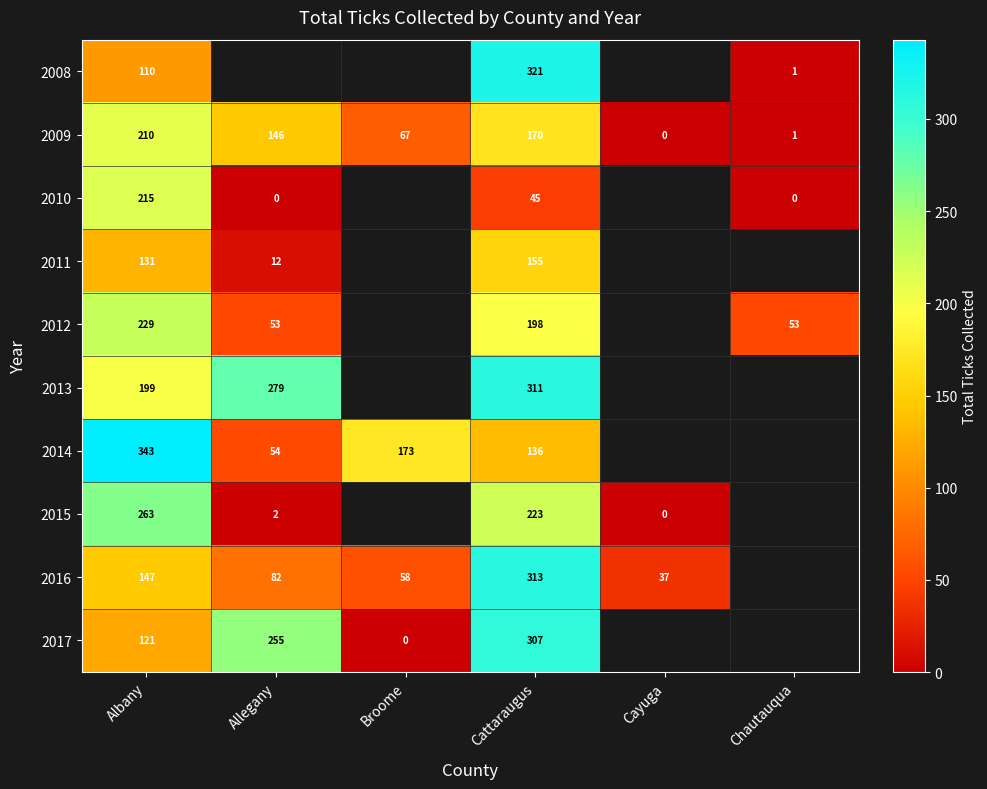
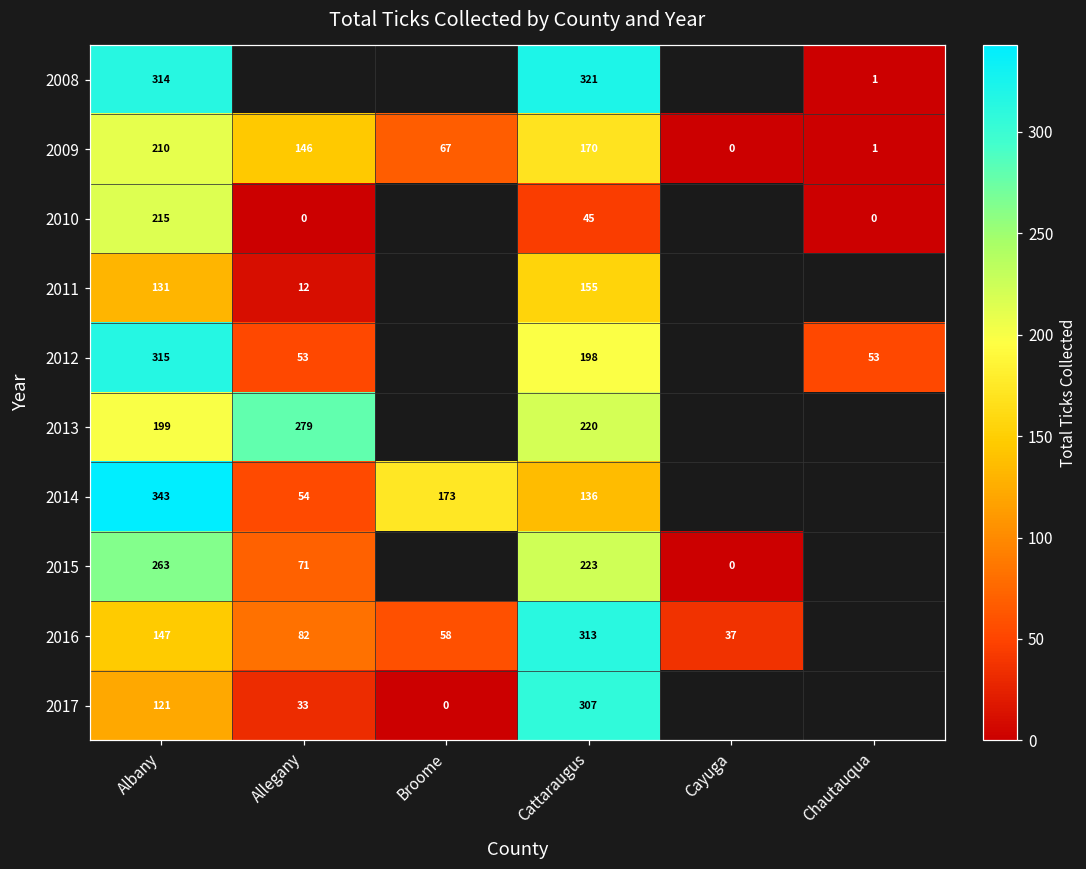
2008, Albany: 110 -> 314
2012, Albany: 229 -> 315
2013, Cattaraugus: 311 -> 220
2015, Allegany: 2 -> 71
2017, Allegany: 255 -> 33
